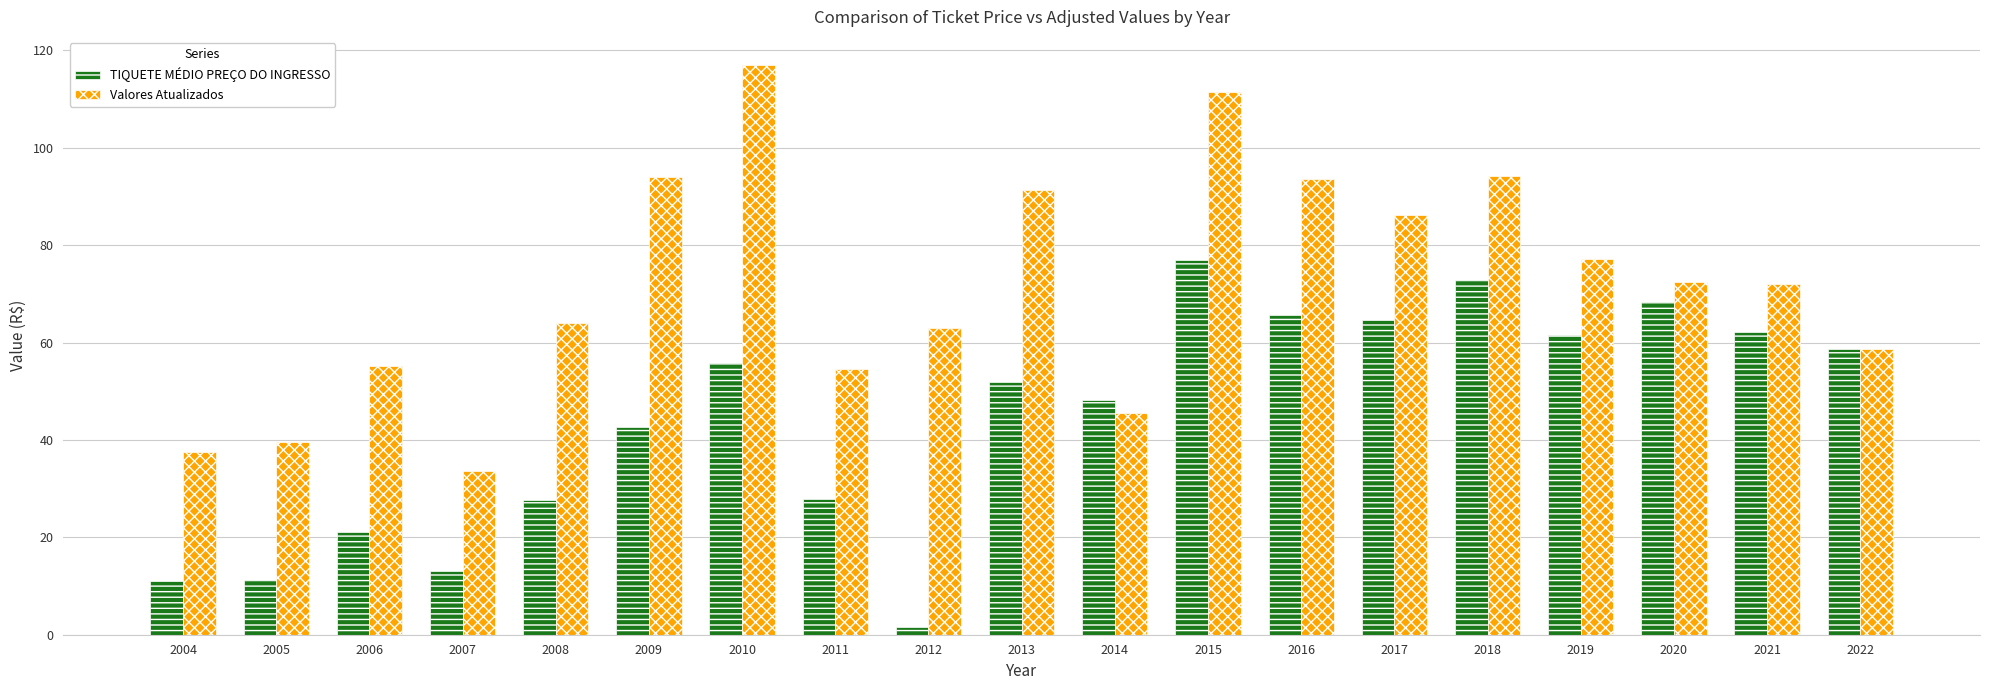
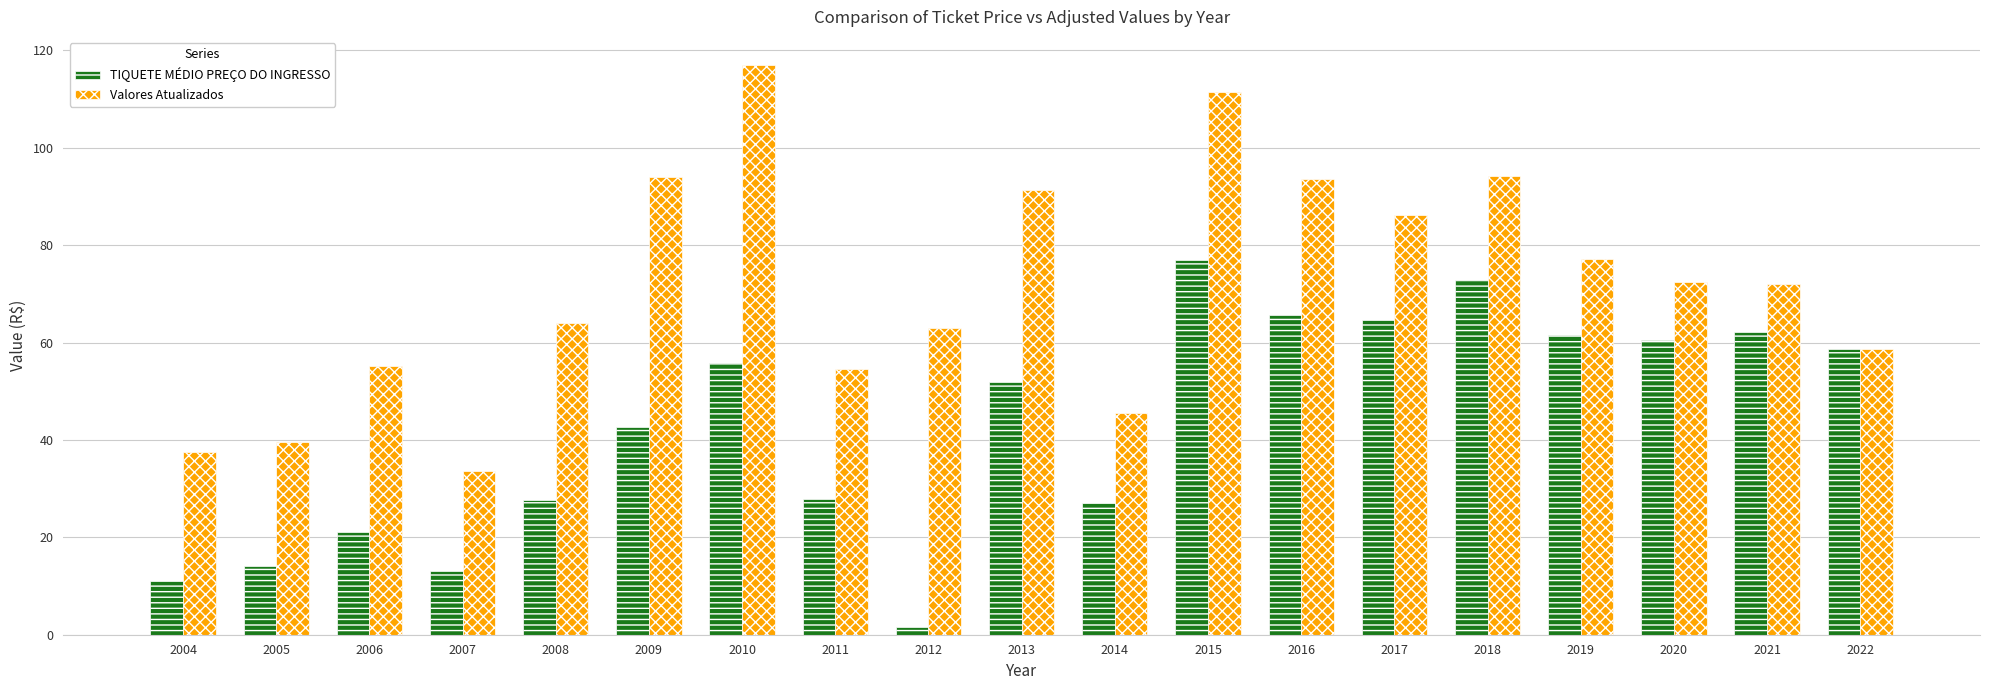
TIQUETE MÉDIO PREÇO DO INGRESSO, 2005: 11 -> 14
TIQUETE MÉDIO PREÇO DO INGRESSO, 2014: 48 -> 27
TIQUETE MÉDIO PREÇO DO INGRESSO, 2020: 68 -> 60
